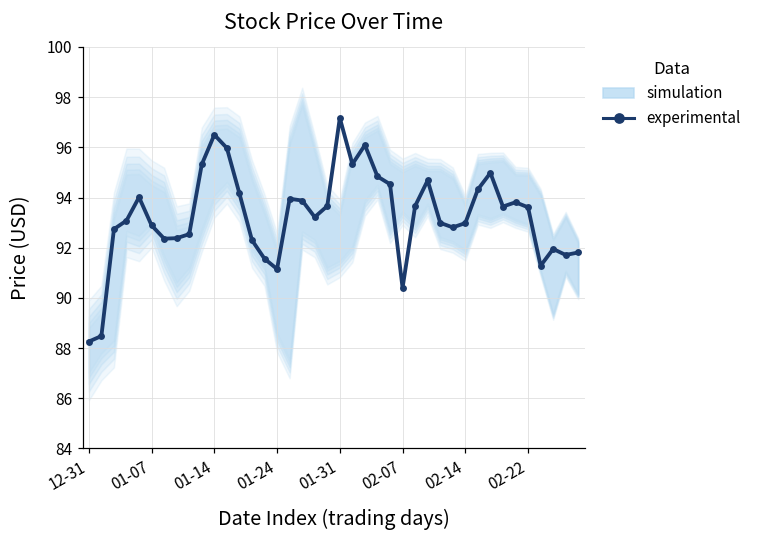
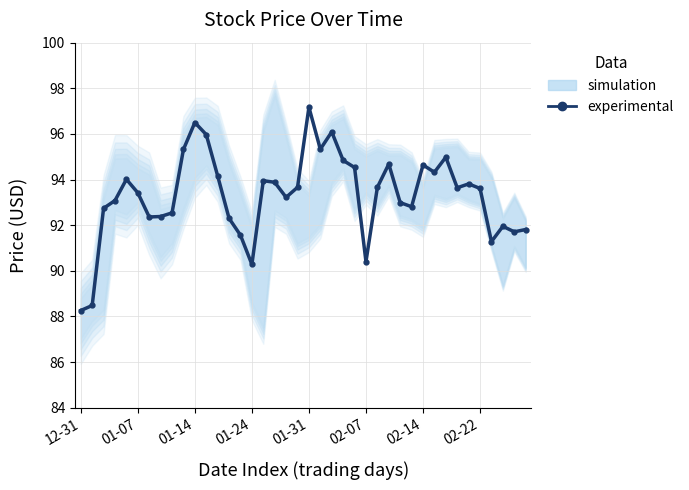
experimental, 01-07: 92.9 -> 93.4
experimental, 01-24: 91.2 -> 90.3
experimental, 02-14: 93.0 -> 94.6
